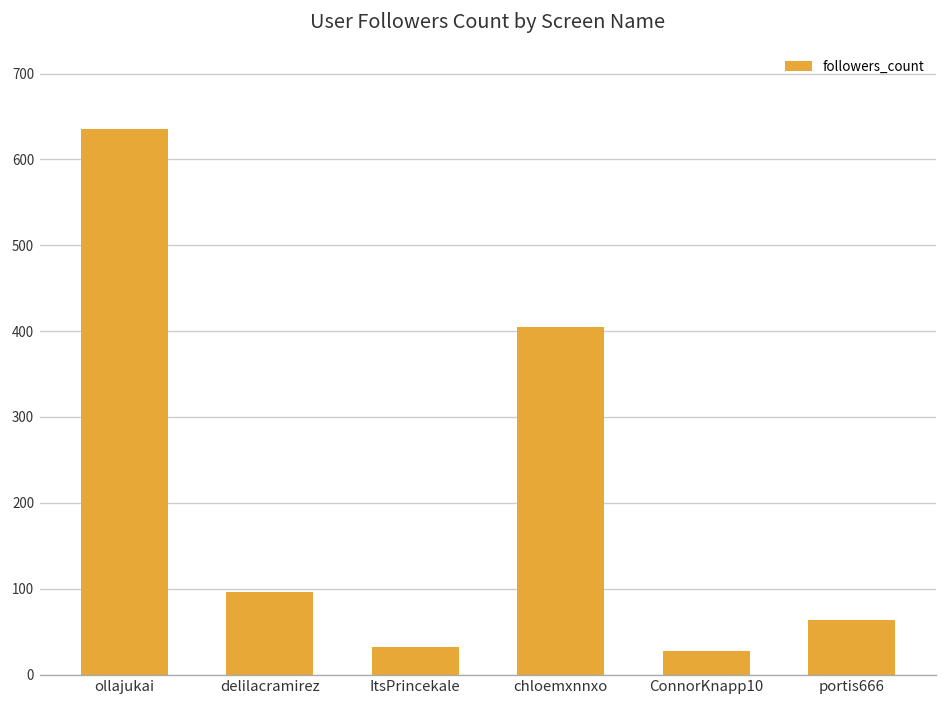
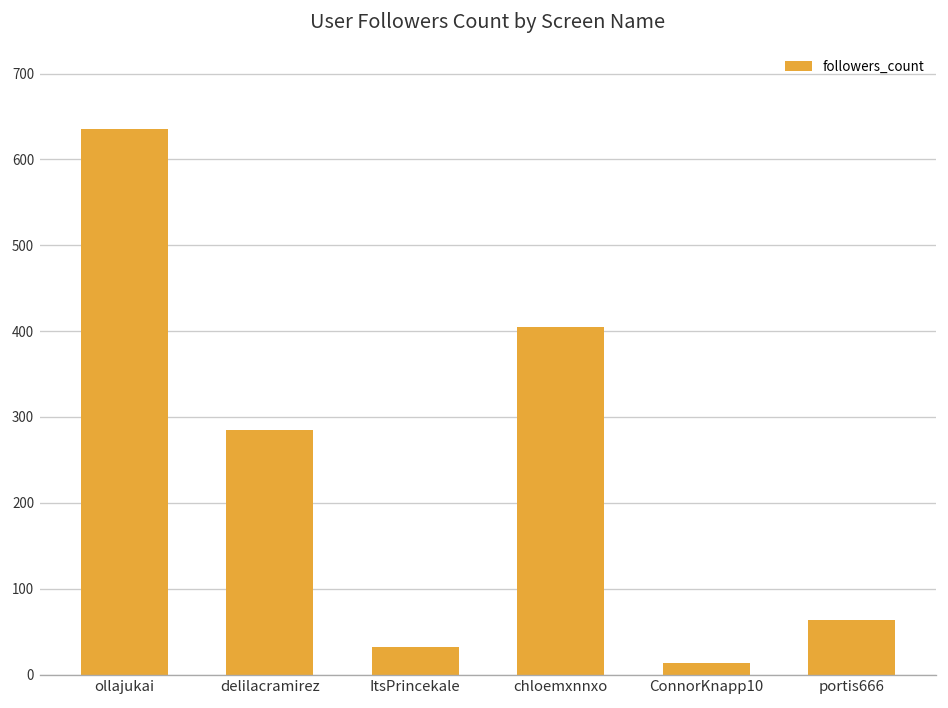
delilacramirez: 100 -> 290
ConnorKnapp10: 30 -> 10
